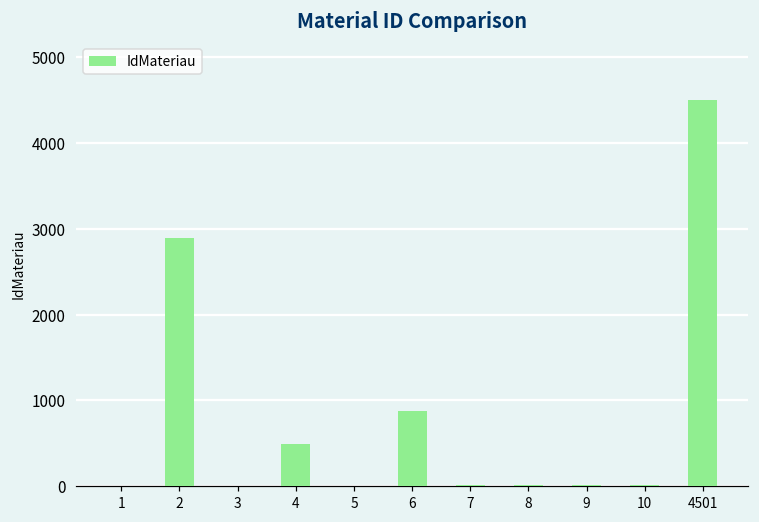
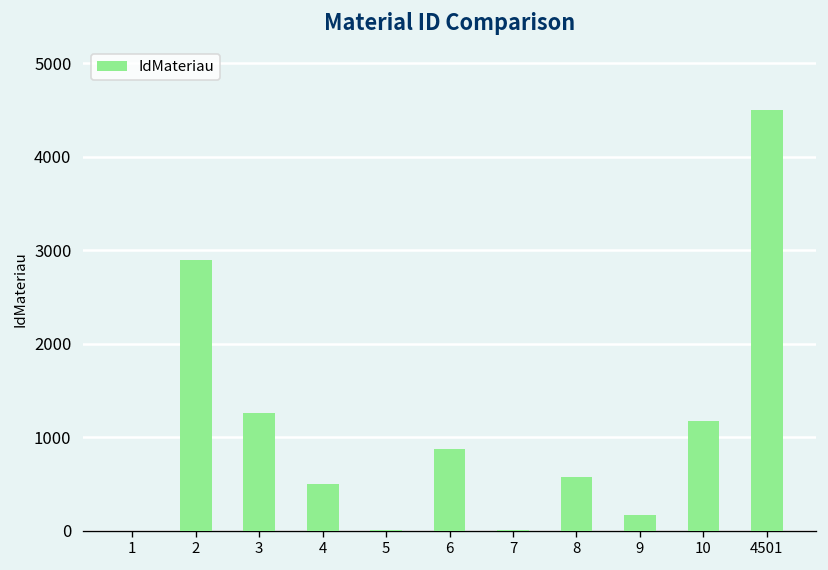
3: 0 -> 1300
8: 0 -> 600
9: 0 -> 200
10: 0 -> 1200
